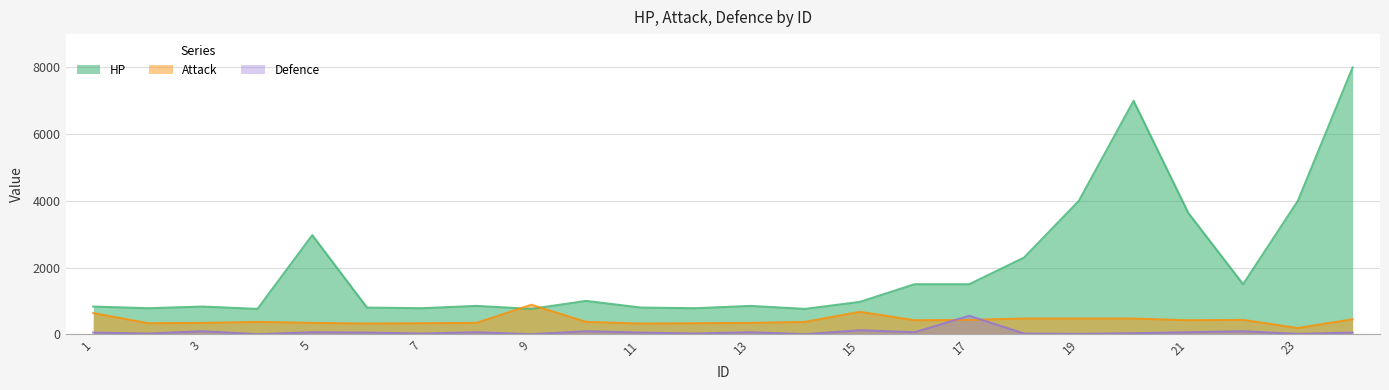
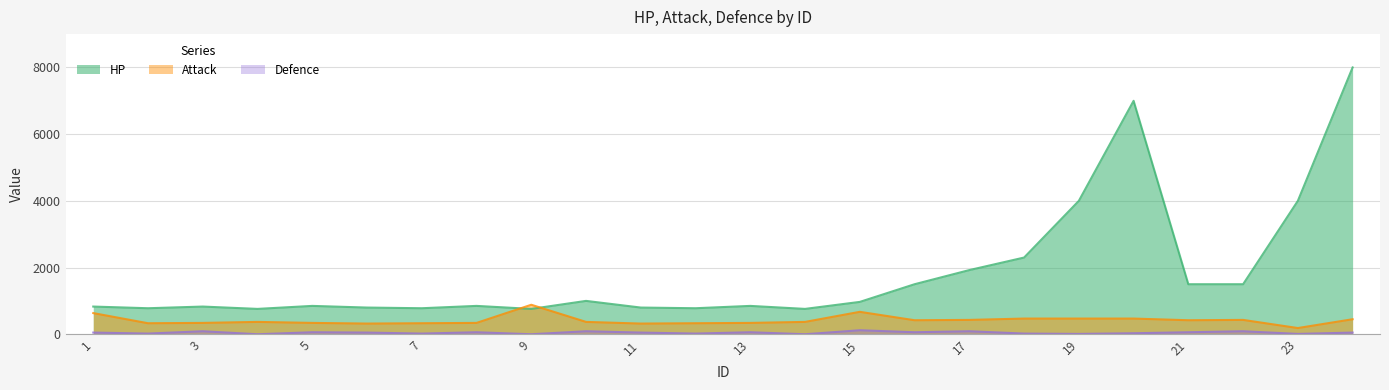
HP, 5: 3000 -> 900
HP, 17: 1500 -> 1900
Defence, 17: 600 -> 100
HP, 21: 3600 -> 1500
